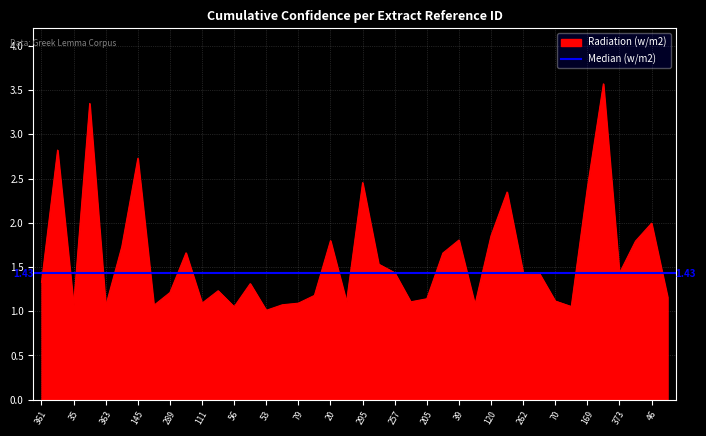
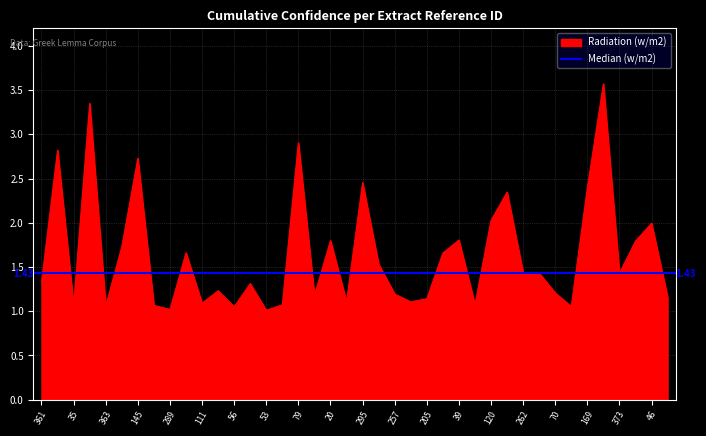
289: 1.2 -> 1.0
79: 1.1 -> 2.9
257: 1.4 -> 1.2
120: 1.9 -> 2.0
70: 1.1 -> 1.2
